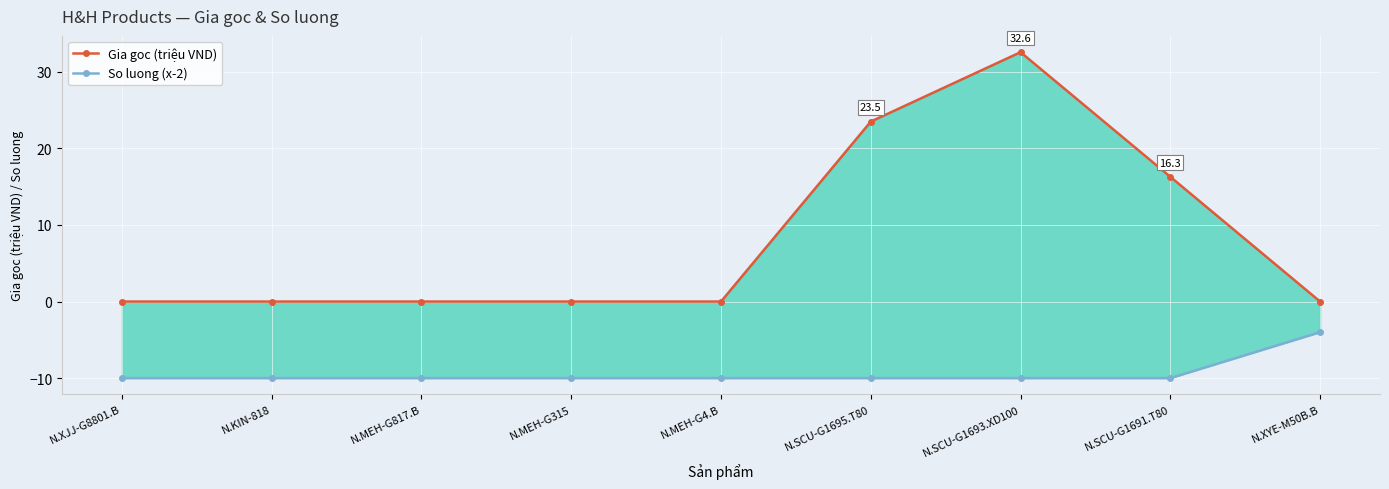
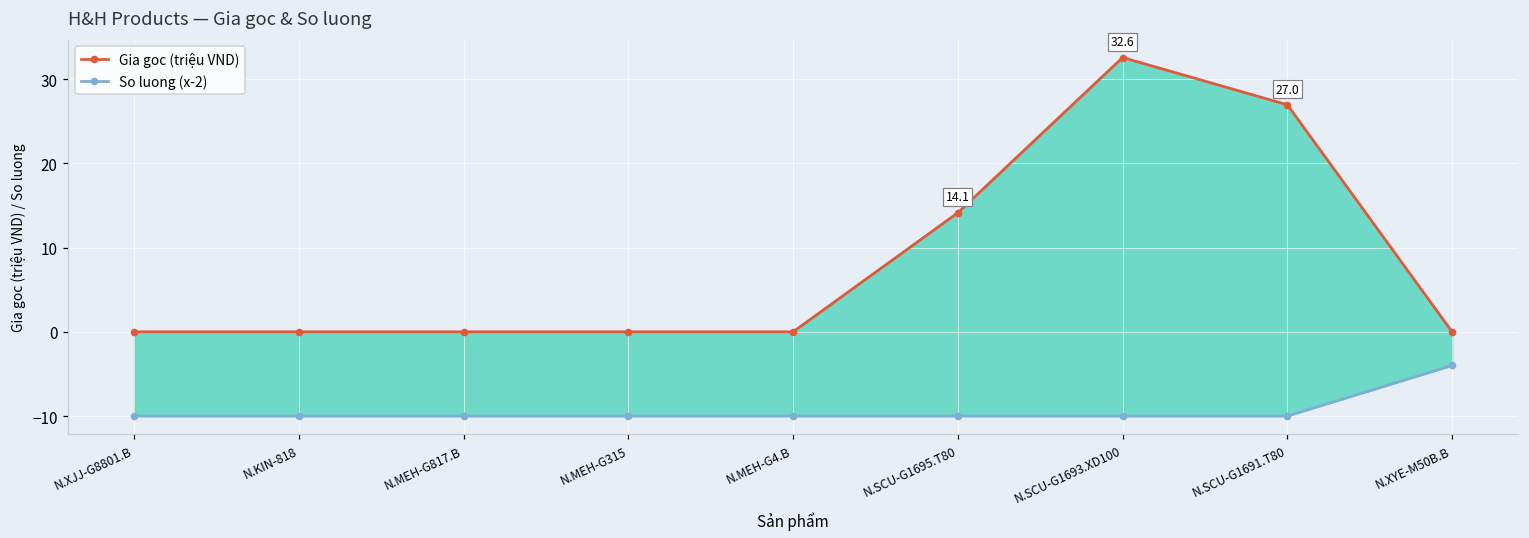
Gia goc (triệu VND), N.SCU-G1695.T80: 23.5 -> 14.1
Gia goc (triệu VND), N.SCU-G1691.T80: 16.3 -> 27.0
